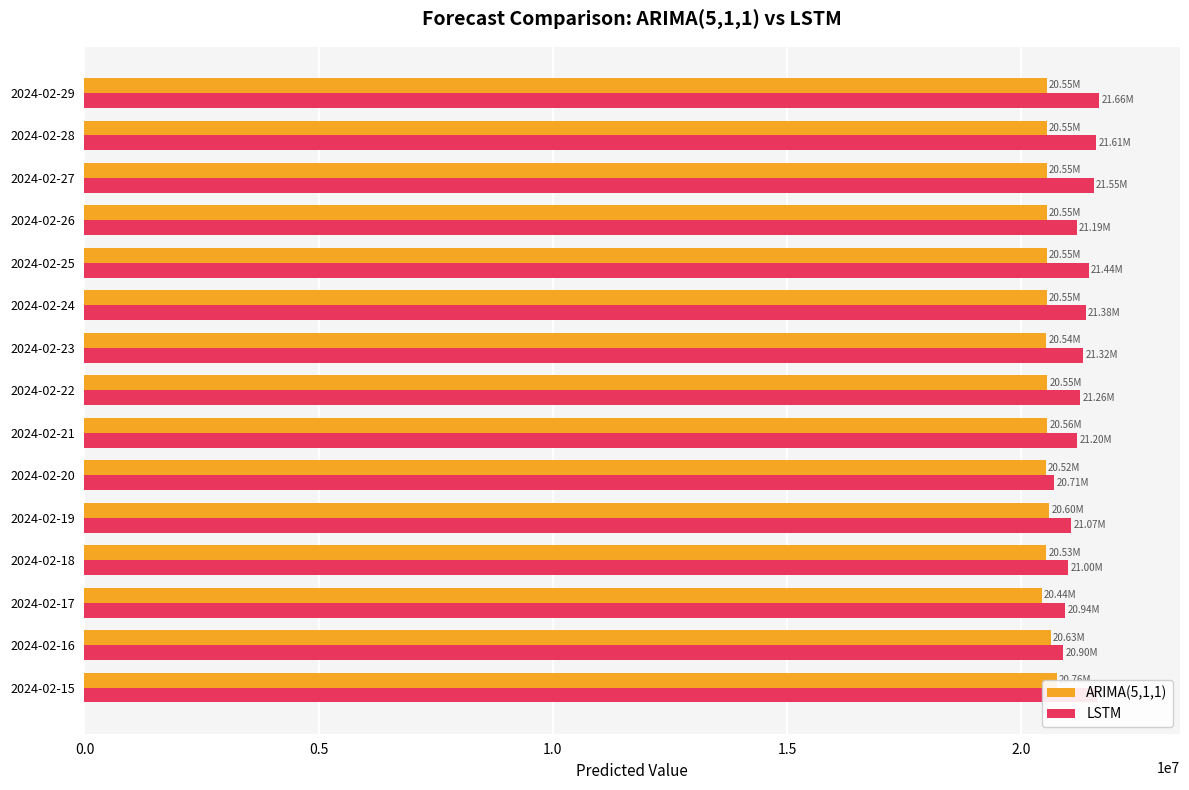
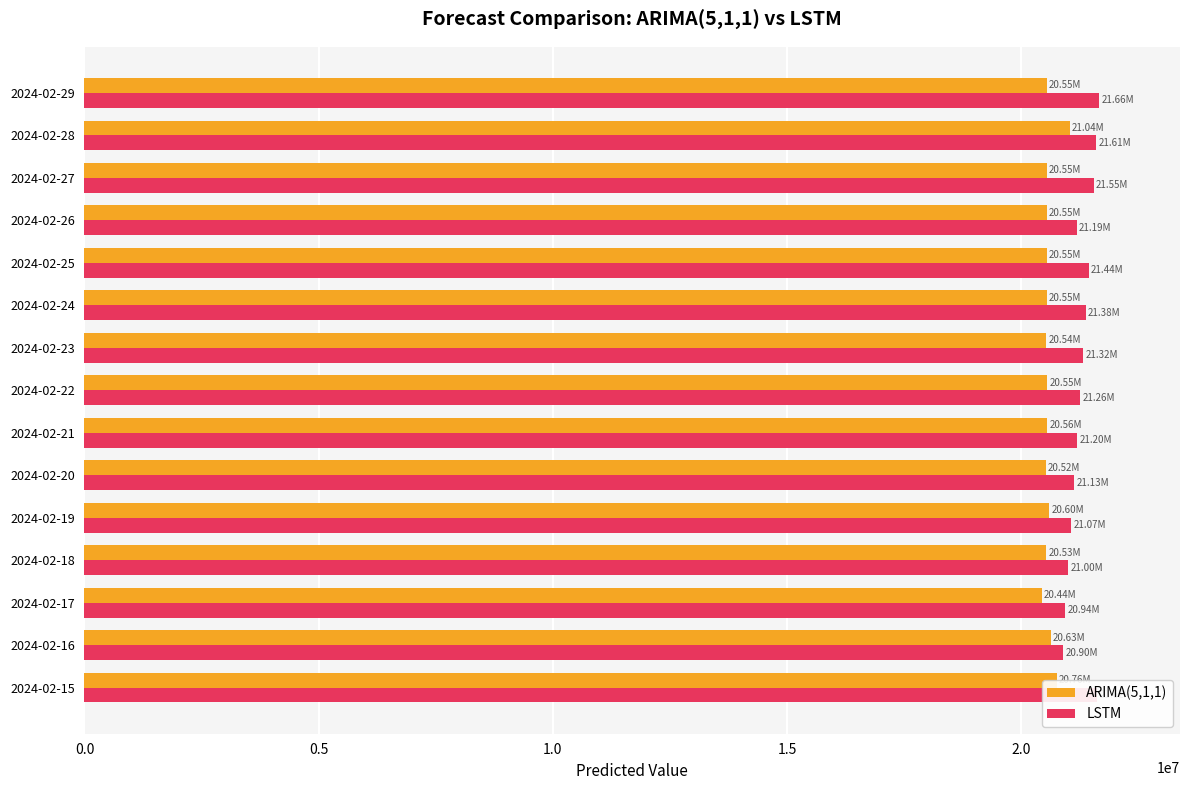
ARIMA(5,1,1), 2024-02-28: 20.55M -> 21.04M
LSTM, 2024-02-20: 20.71M -> 21.13M
